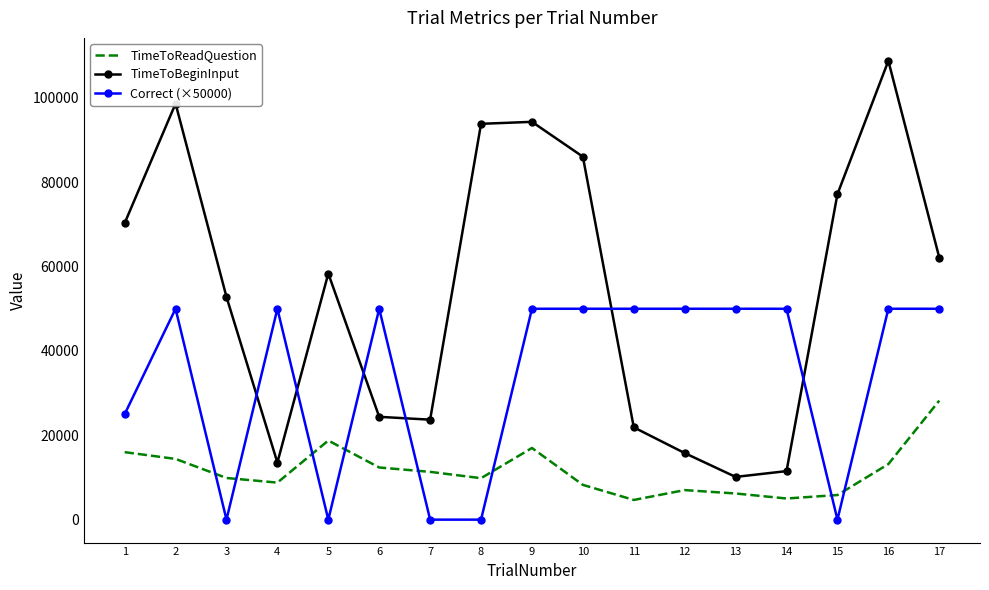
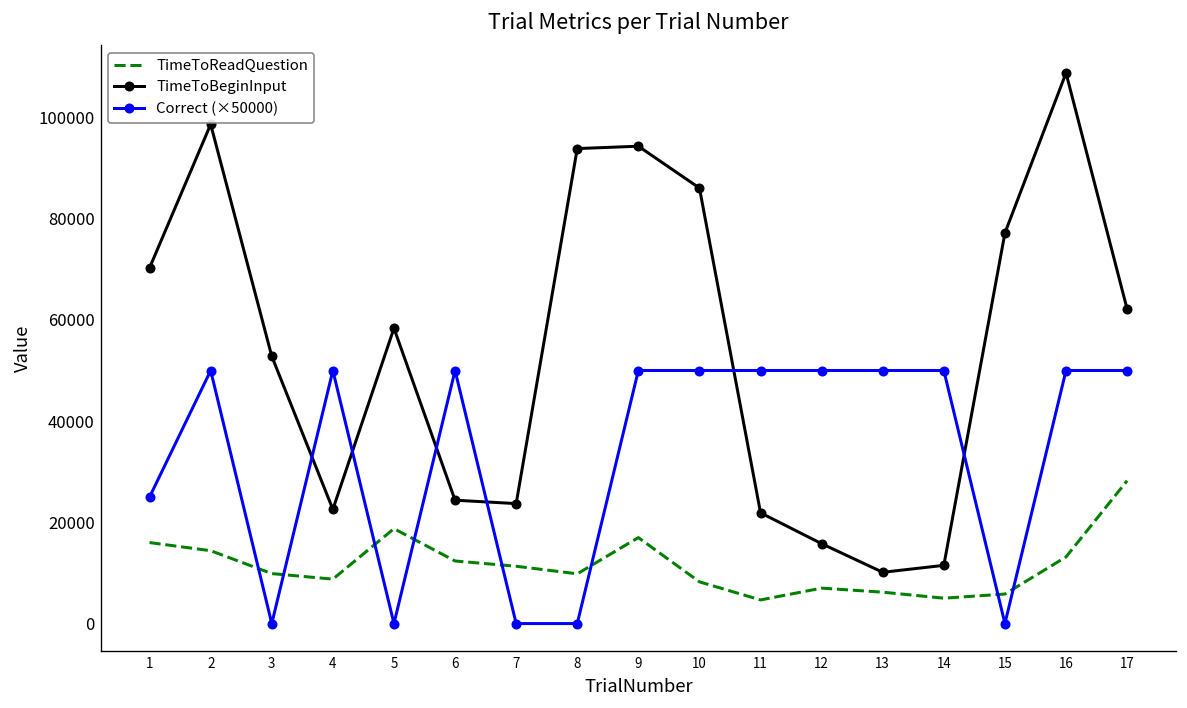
TimeToBeginInput, 4: 14000 -> 23000
